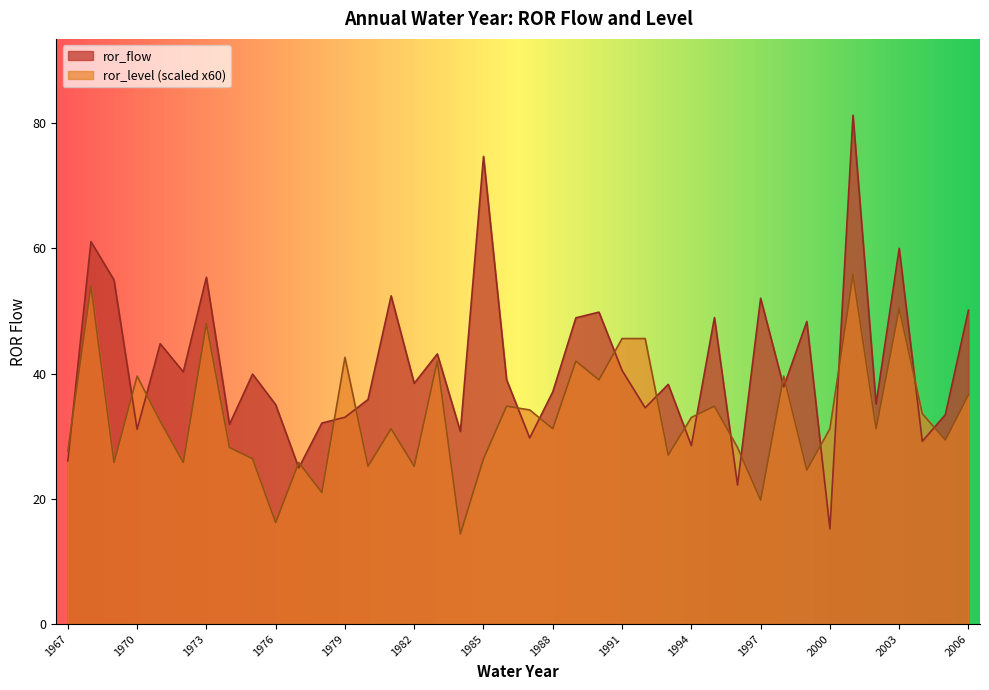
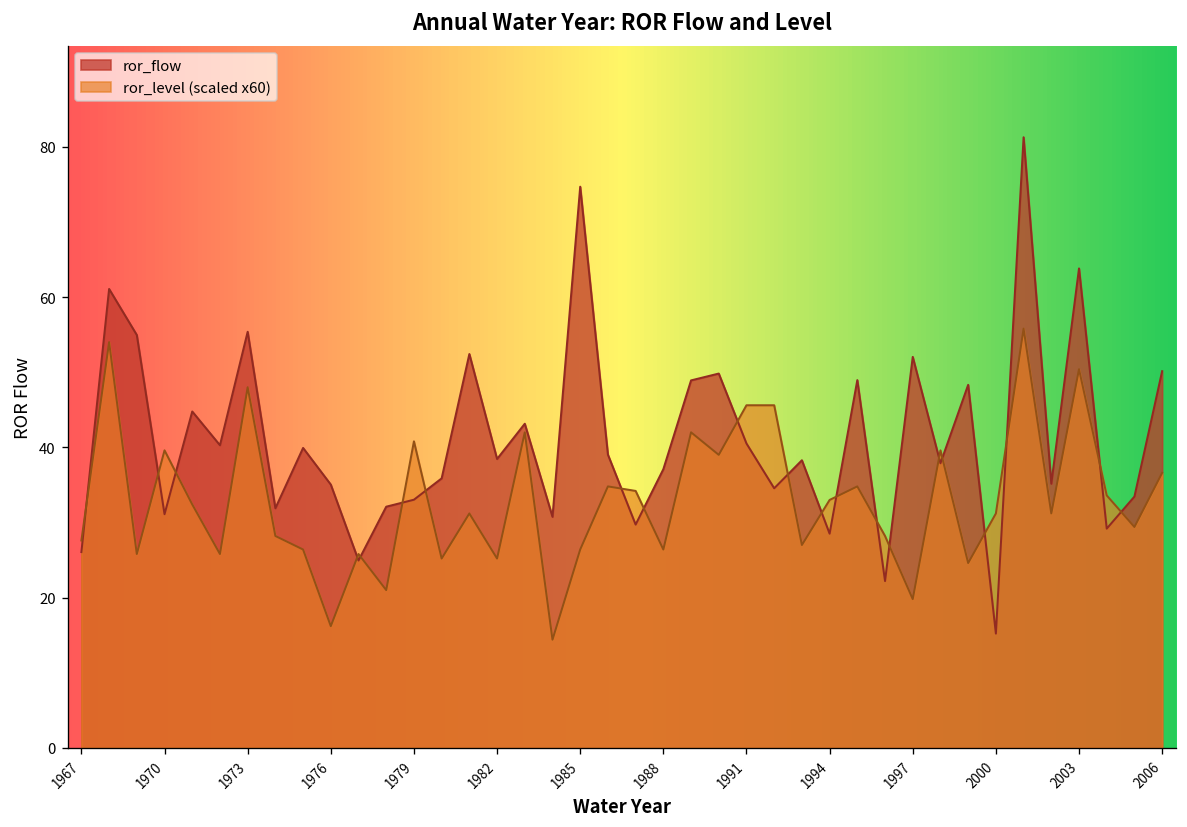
ror_level (scaled x60), 1979: 43 -> 41
ror_level (scaled x60), 1988: 31 -> 26
ror_flow, 2003: 60 -> 64
